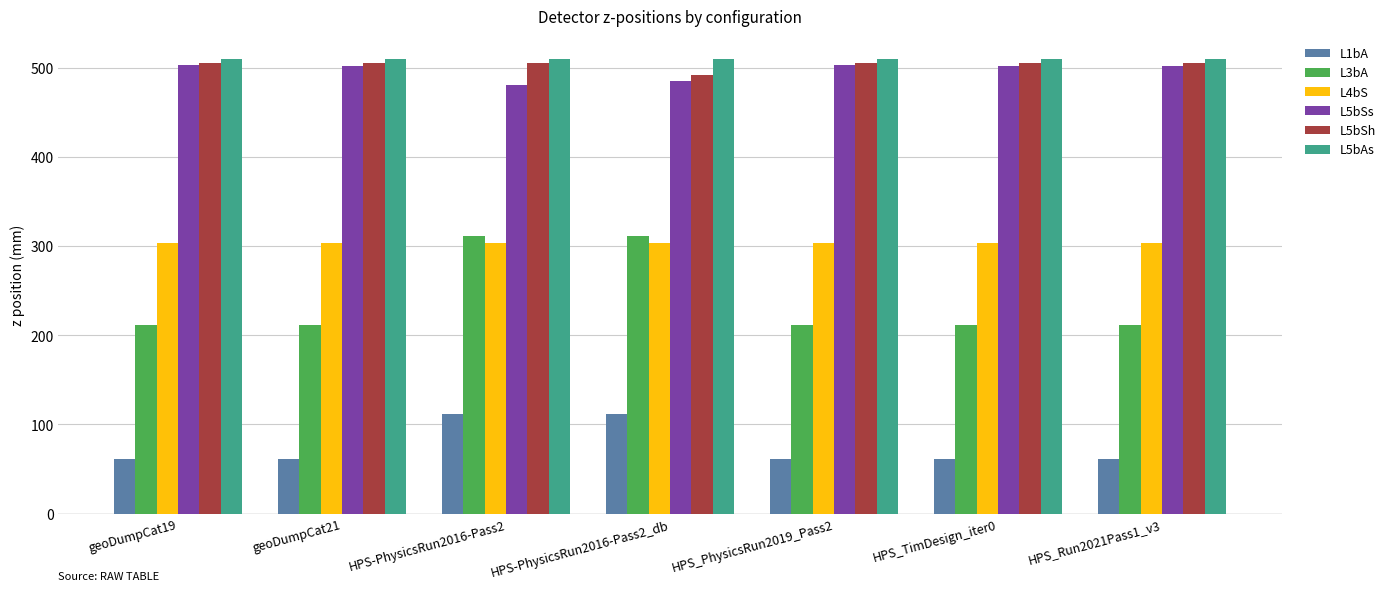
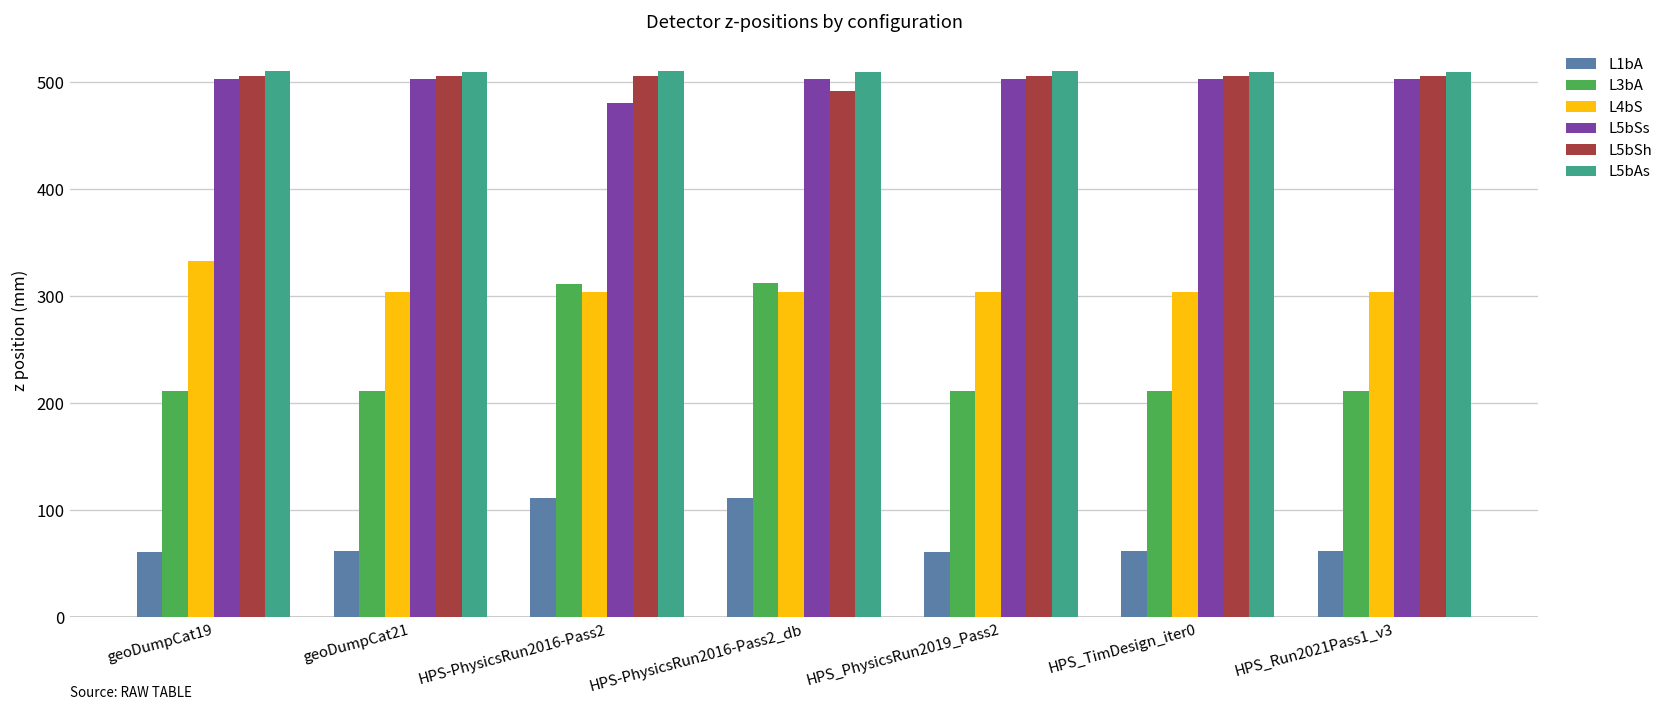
L4bS, geoDumpCat19: 300 -> 330
L5bSs, HPS-PhysicsRun2016-Pass2_db: 490 -> 500
